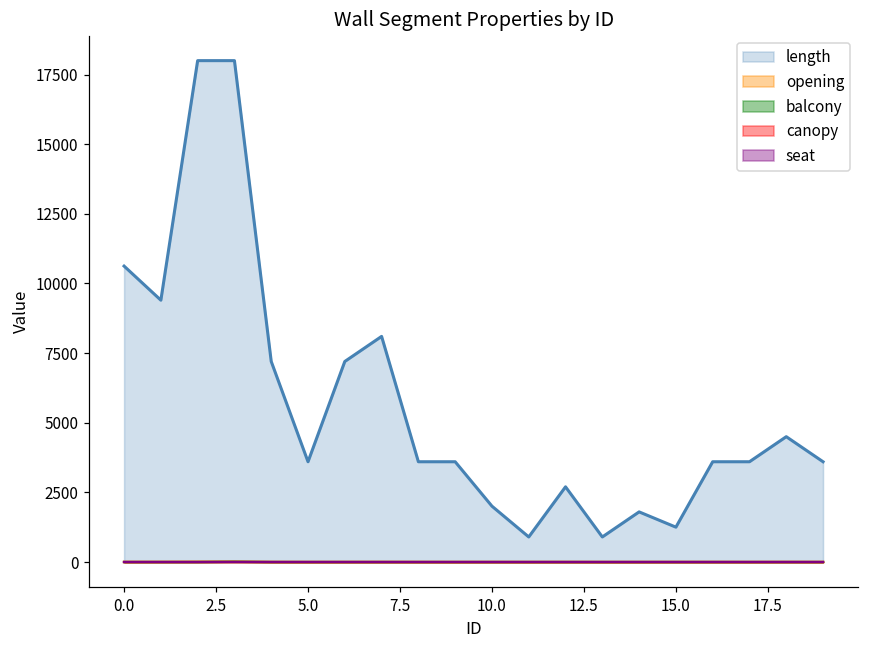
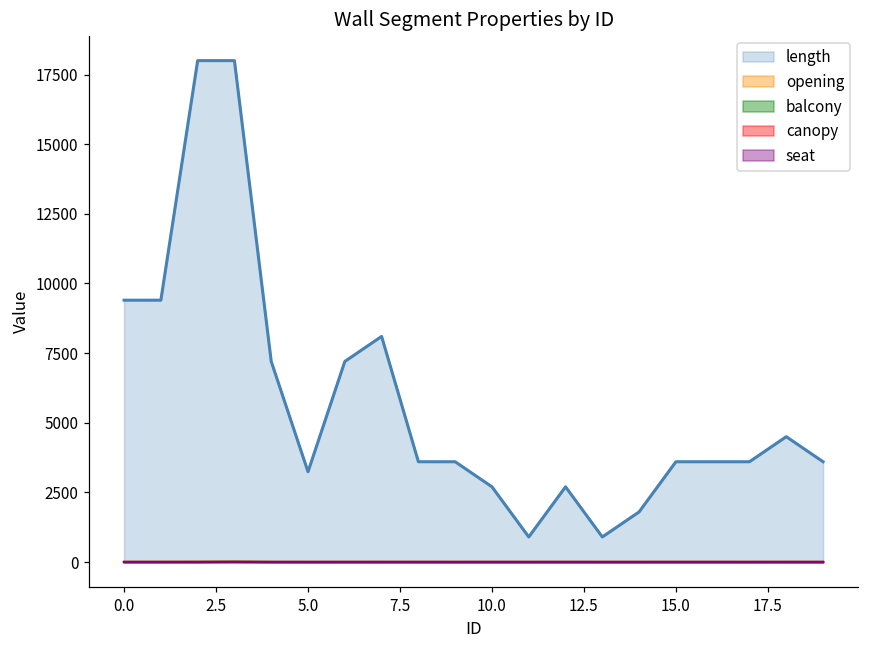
length, 0.0: 10600 -> 9400
length, 5.0: 3600 -> 3200
length, 10.0: 2000 -> 2700
length, 15.0: 1300 -> 3600
